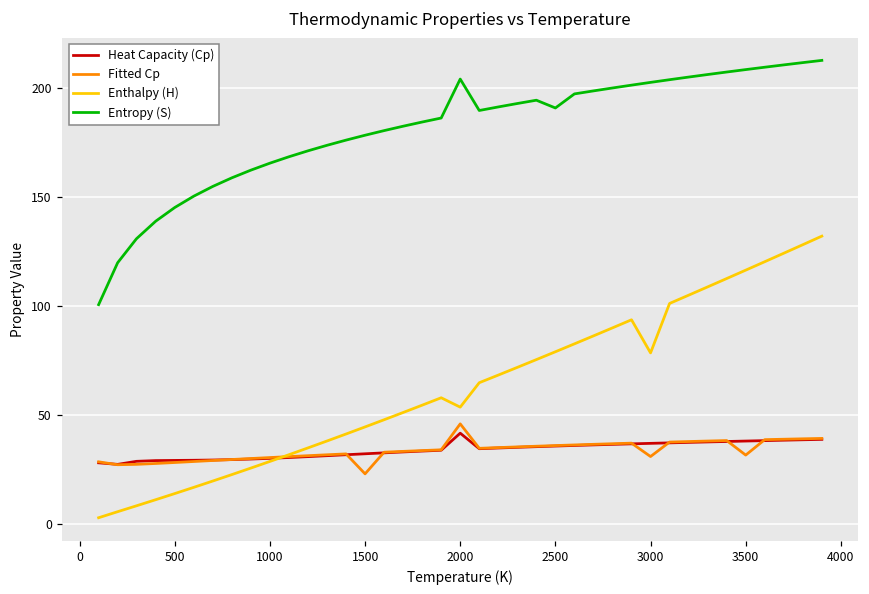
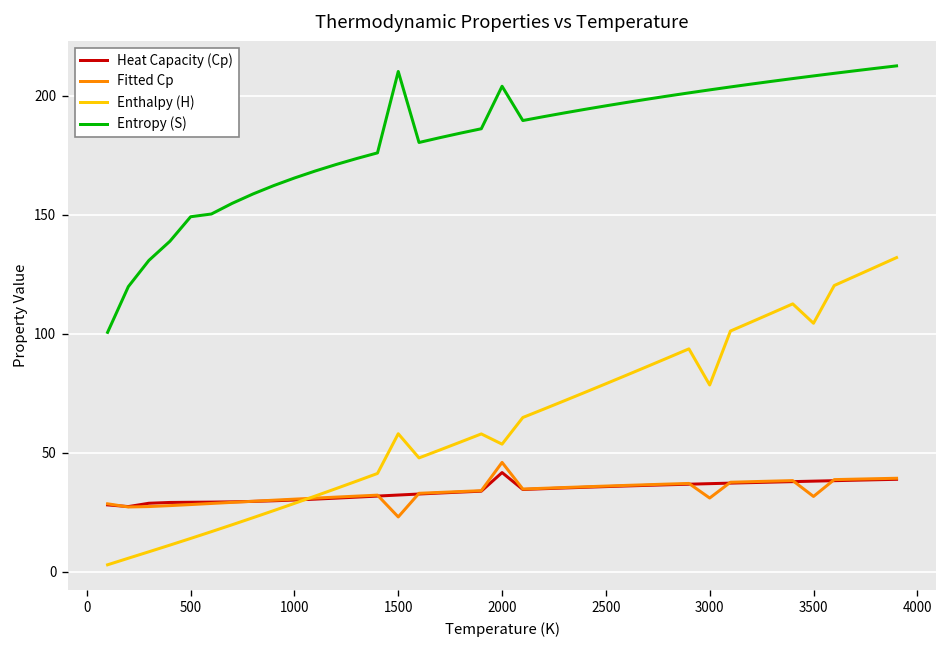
Entropy (S), 500: 145 -> 149
Enthalpy (H), 1500: 45 -> 58
Entropy (S), 1500: 178 -> 210
Entropy (S), 2500: 191 -> 196
Enthalpy (H), 3500: 116 -> 104
